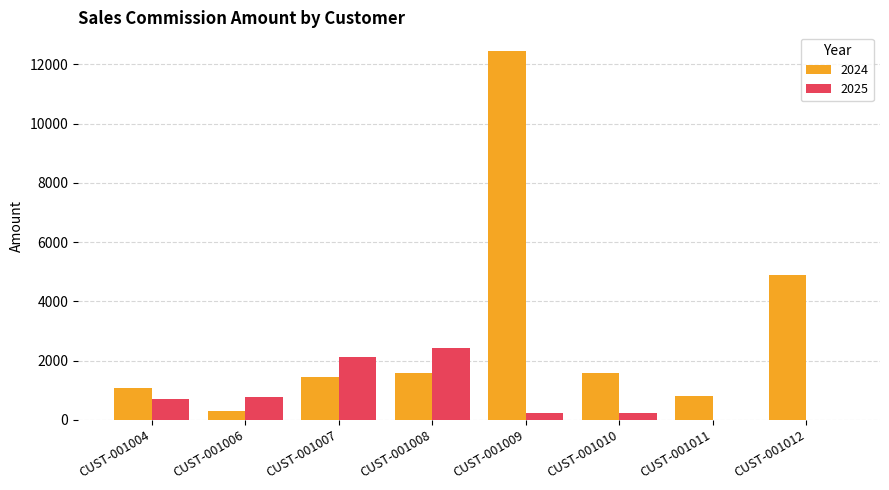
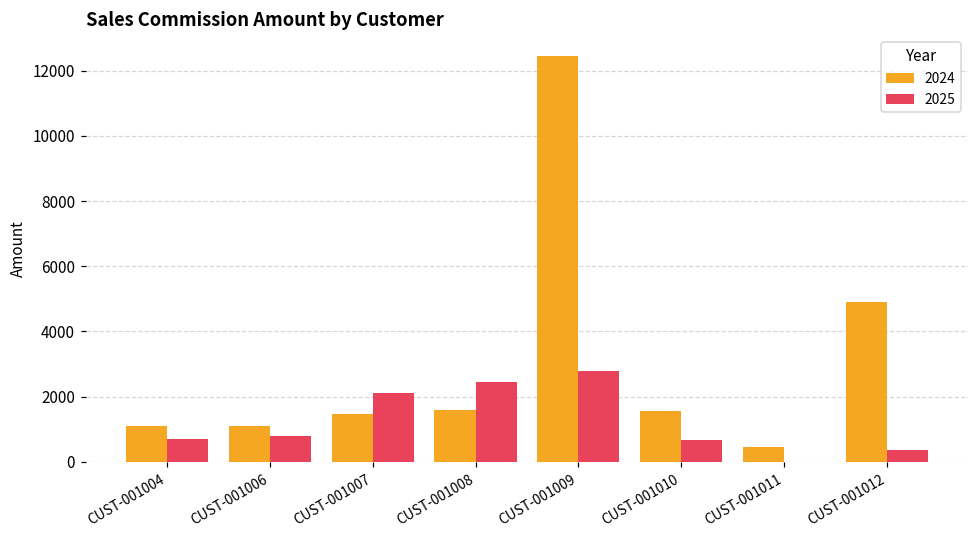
2024, CUST-001006: 300 -> 1100
2025, CUST-001009: 200 -> 2800
2025, CUST-001010: 200 -> 700
2024, CUST-001011: 800 -> 500
2025, CUST-001012: 0 -> 400
